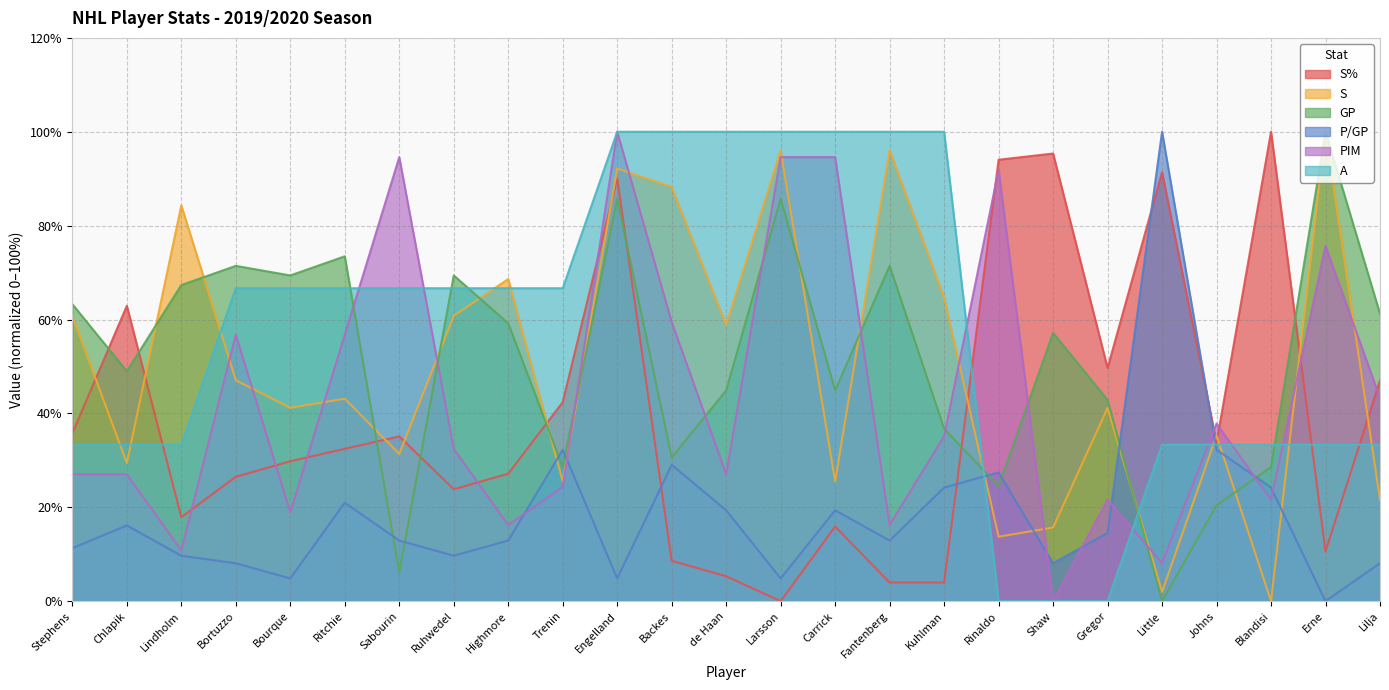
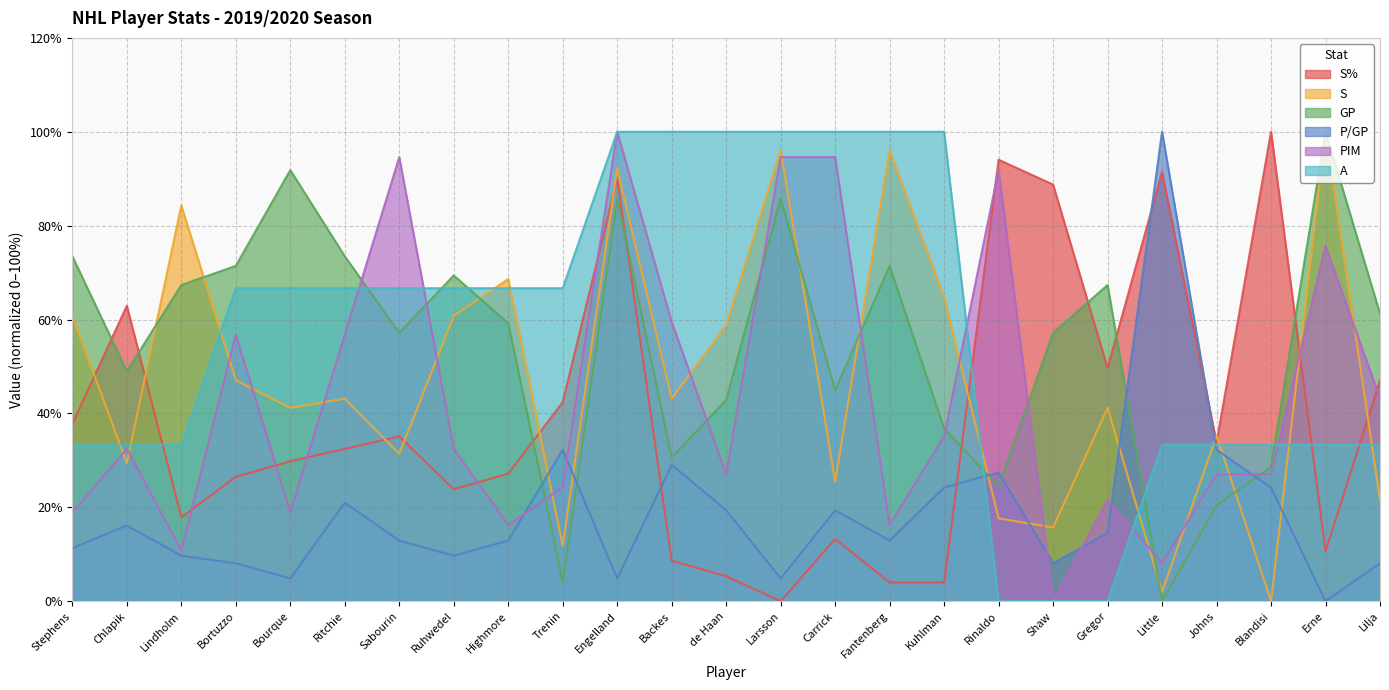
S%, Stephens: 36% -> 38%
GP, Stephens: 63% -> 73%
PIM, Stephens: 27% -> 19%
PIM, Chlapik: 27% -> 32%
GP, Bourque: 69% -> 92%
GP, Sabourin: 6% -> 57%
S, Trenin: 25% -> 12%
GP, Trenin: 29% -> 4%
S, Backes: 88% -> 43%
GP, de Haan: 45% -> 43%
S%, Carrick: 16% -> 13%
S, Rinaldo: 14% -> 18%
S%, Shaw: 95% -> 89%
GP, Gregor: 43% -> 67%
PIM, Johns: 38% -> 27%
PIM, Blandisi: 22% -> 27%
